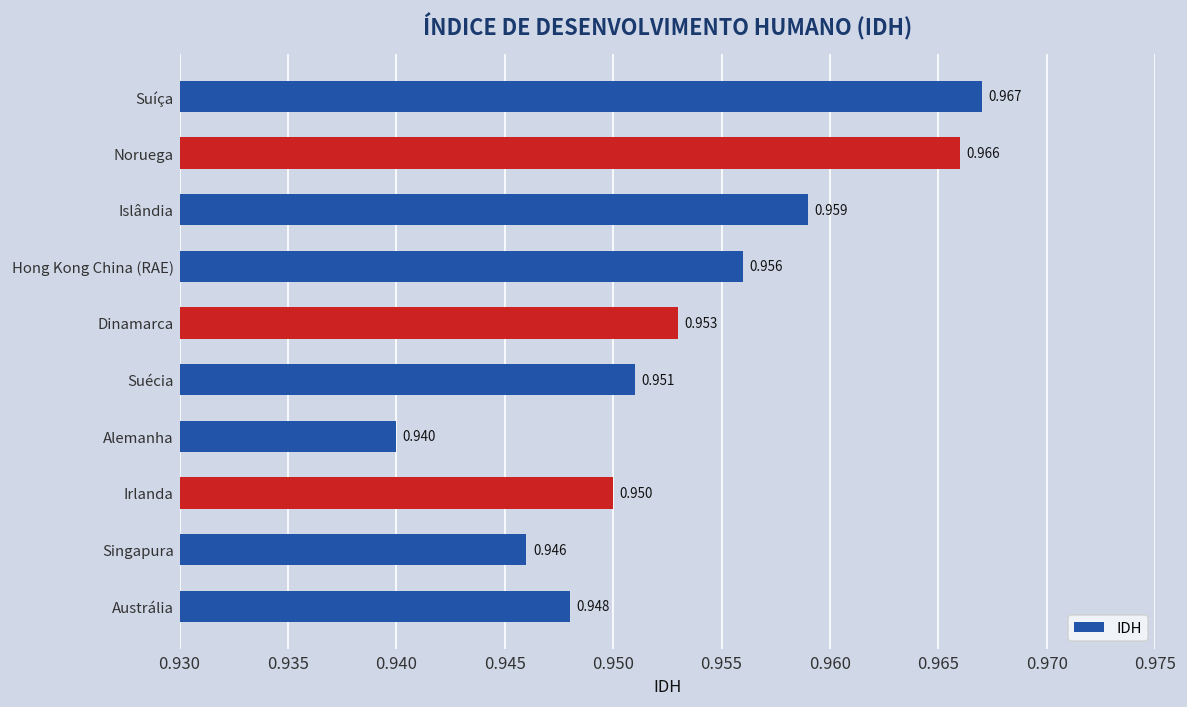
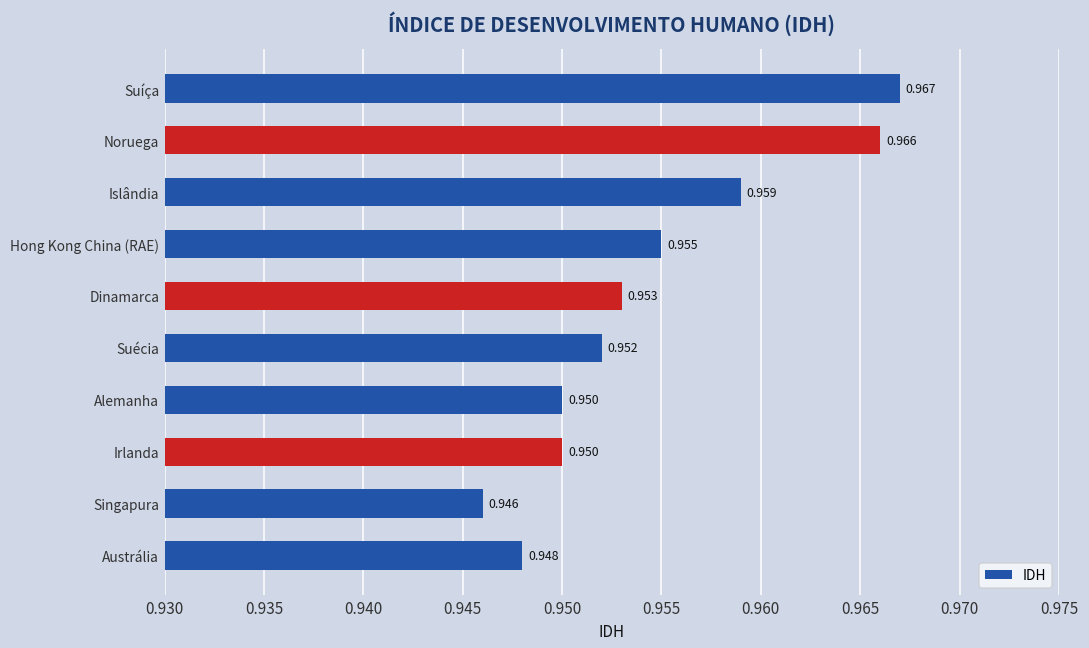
Hong Kong China (RAE): 0.956 -> 0.955
Suécia: 0.951 -> 0.952
Alemanha: 0.940 -> 0.950
